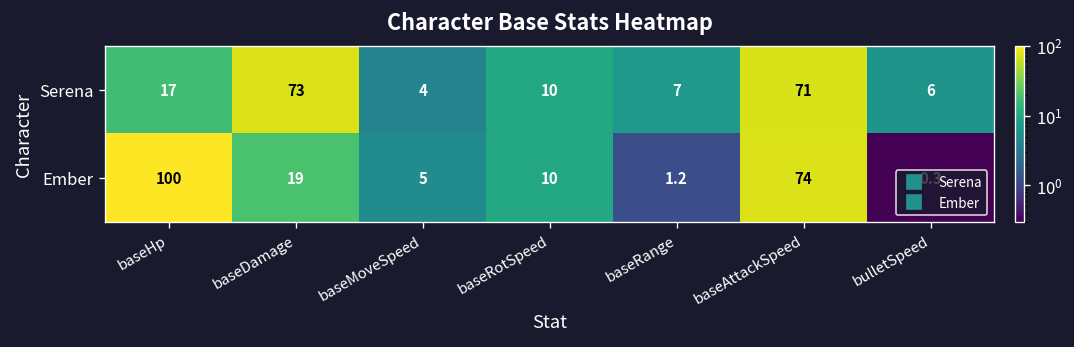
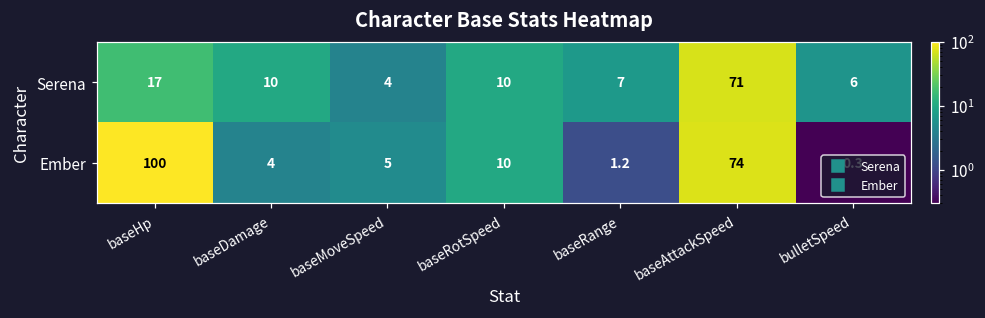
Serena, baseDamage: 73 -> 10
Ember, baseDamage: 19 -> 4
